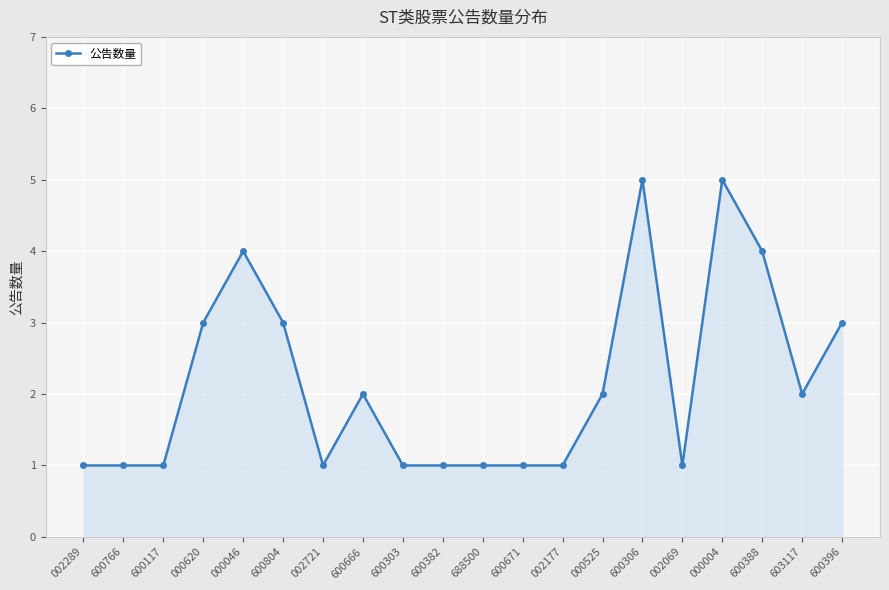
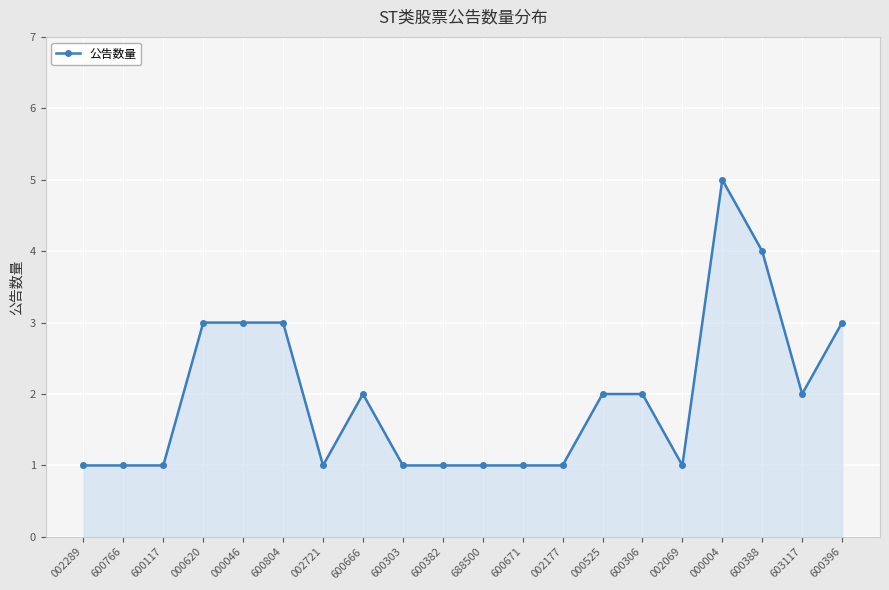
000046: 4 -> 3
600306: 5 -> 2
